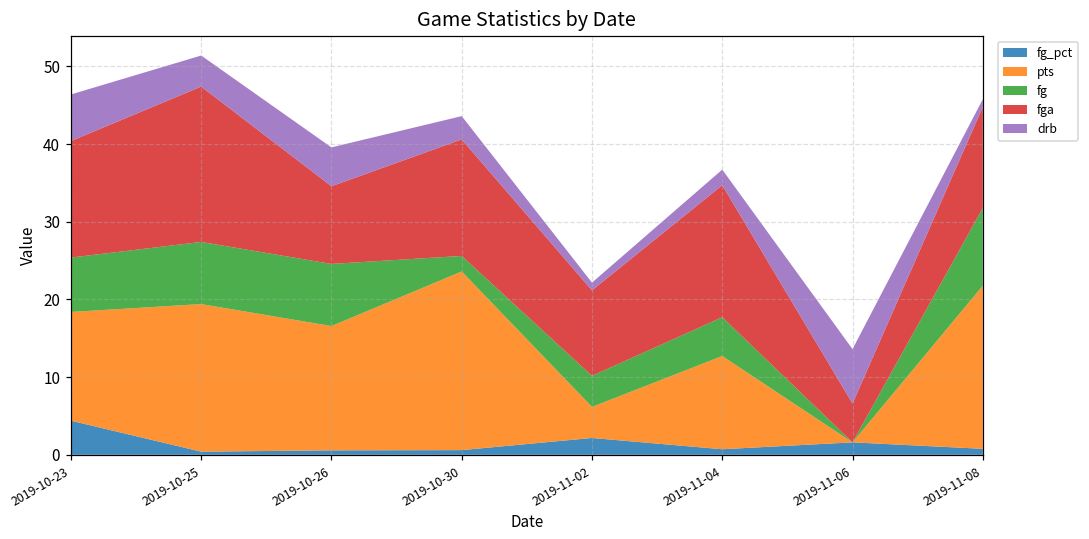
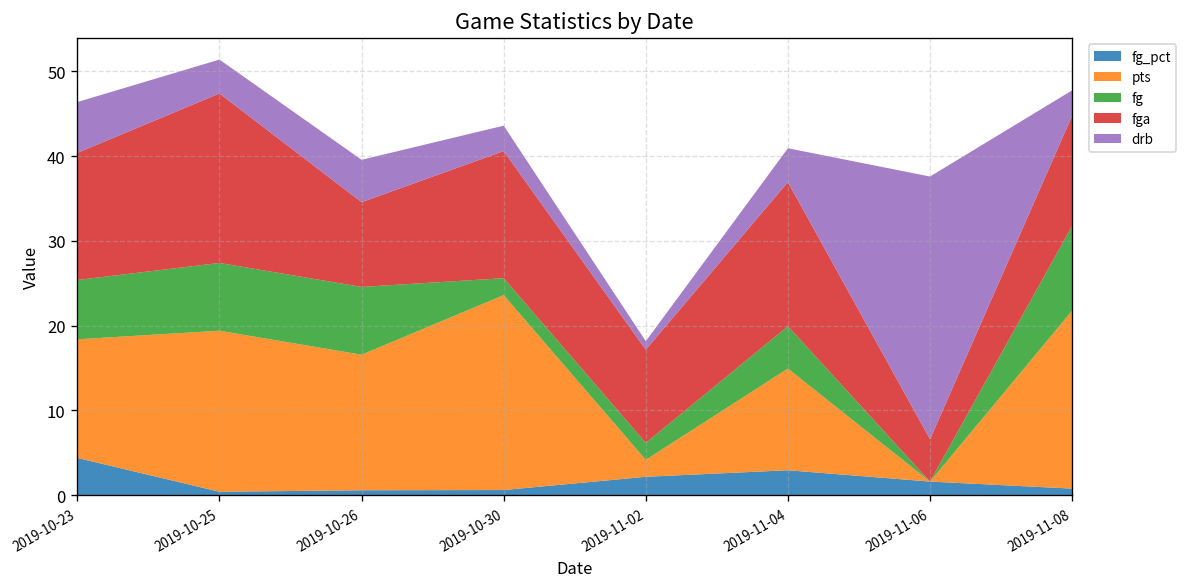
pts, 2019-11-02: 4 -> 2
fg, 2019-11-02: 4 -> 2
fg_pct, 2019-11-04: 1 -> 3
drb, 2019-11-04: 2 -> 4
drb, 2019-11-06: 7 -> 31
drb, 2019-11-08: 1 -> 3
